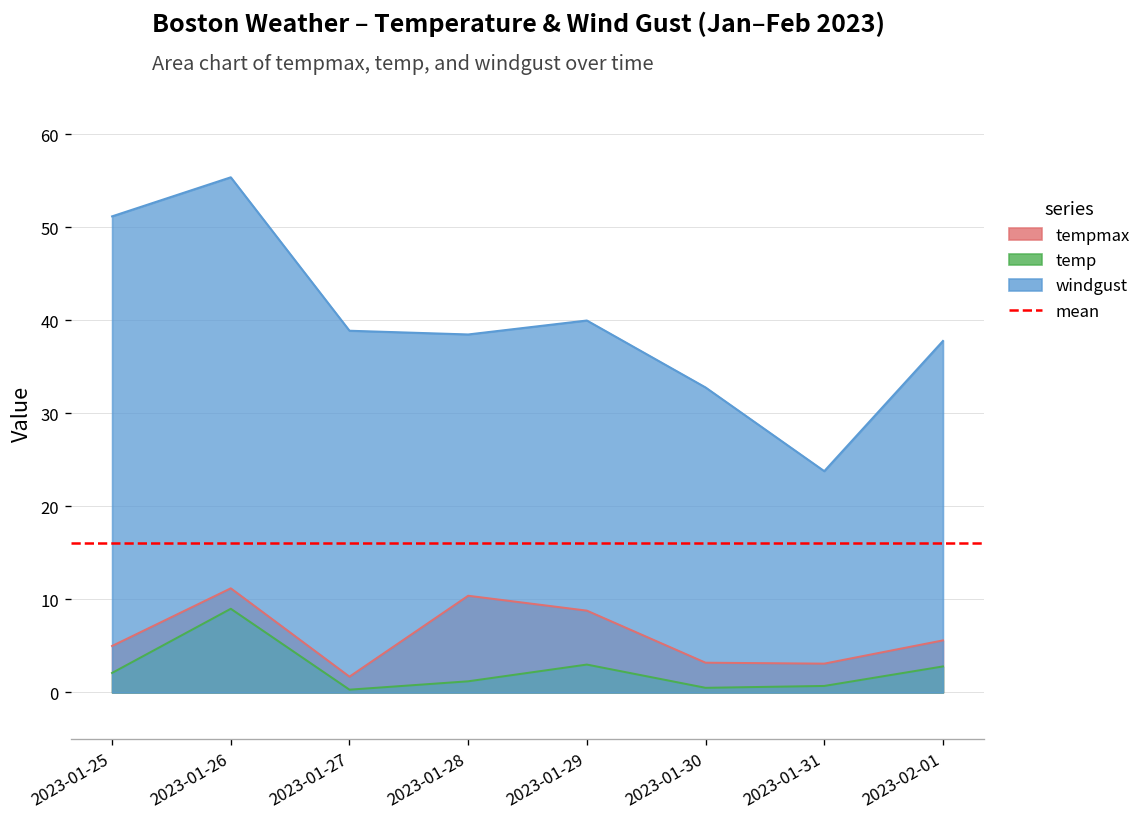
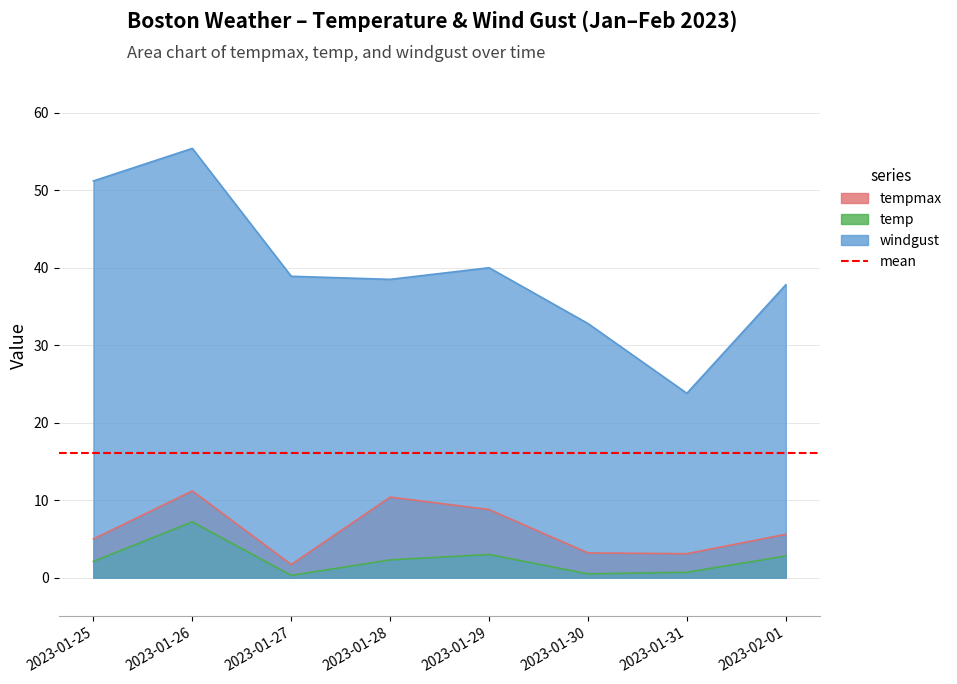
temp, 2023-01-26: 9 -> 7
temp, 2023-01-28: 1 -> 2
